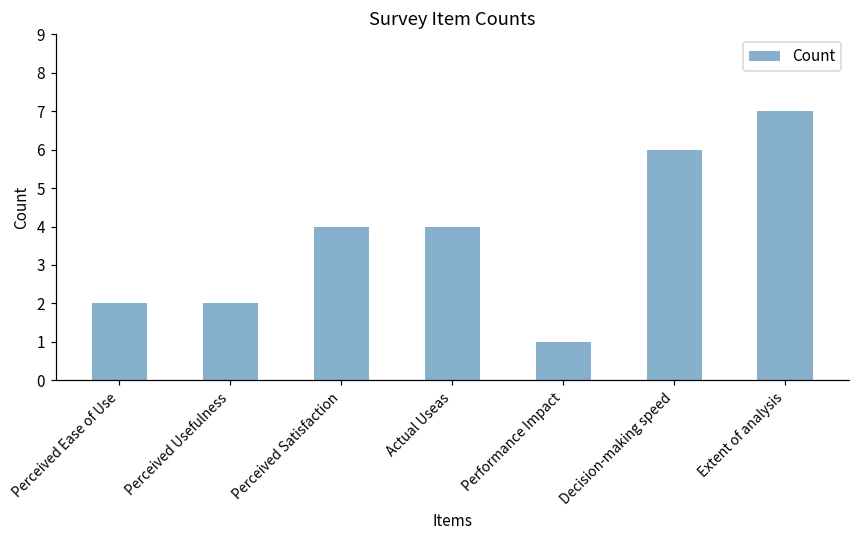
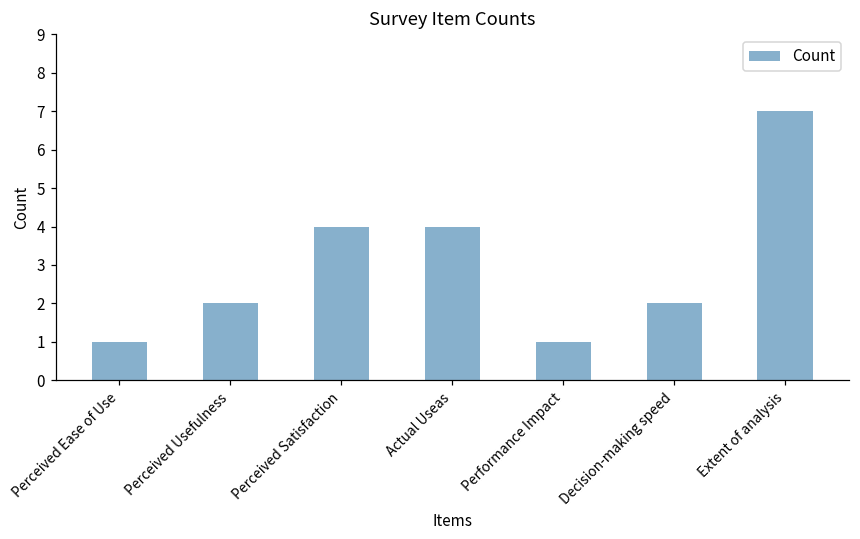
Perceived Ease of Use: 2 -> 1
Decision-making speed: 6 -> 2
